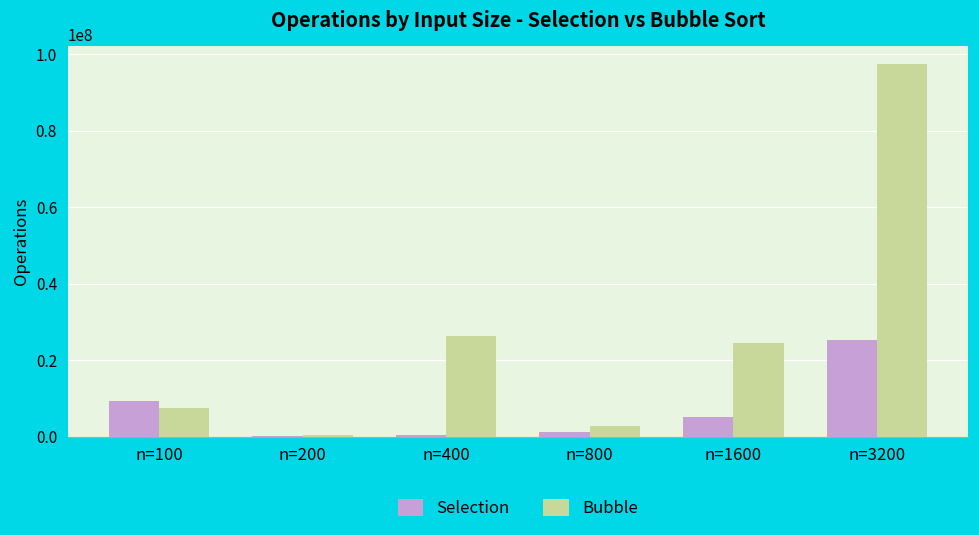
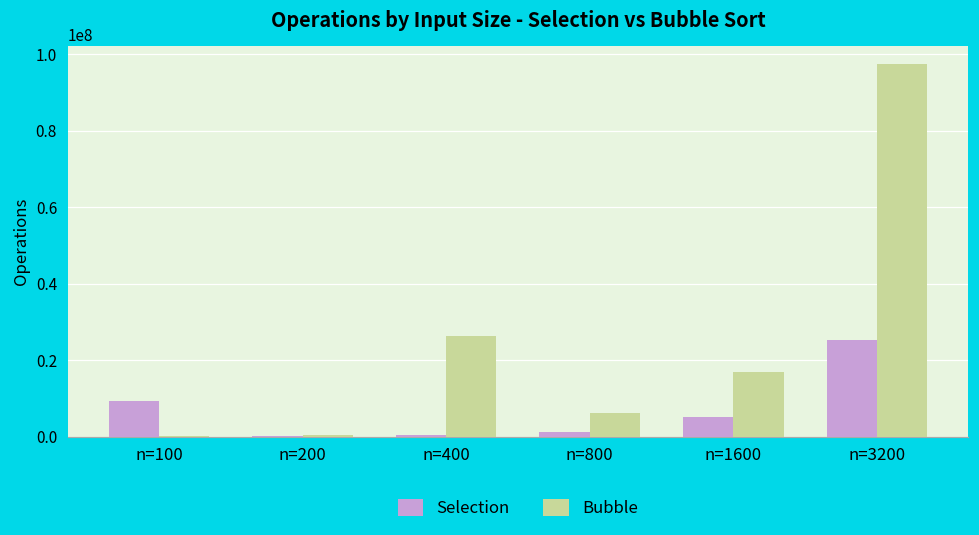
Bubble, n=100: 7000000 -> 0
Bubble, n=800: 3000000 -> 6000000
Bubble, n=1600: 24000000 -> 17000000
